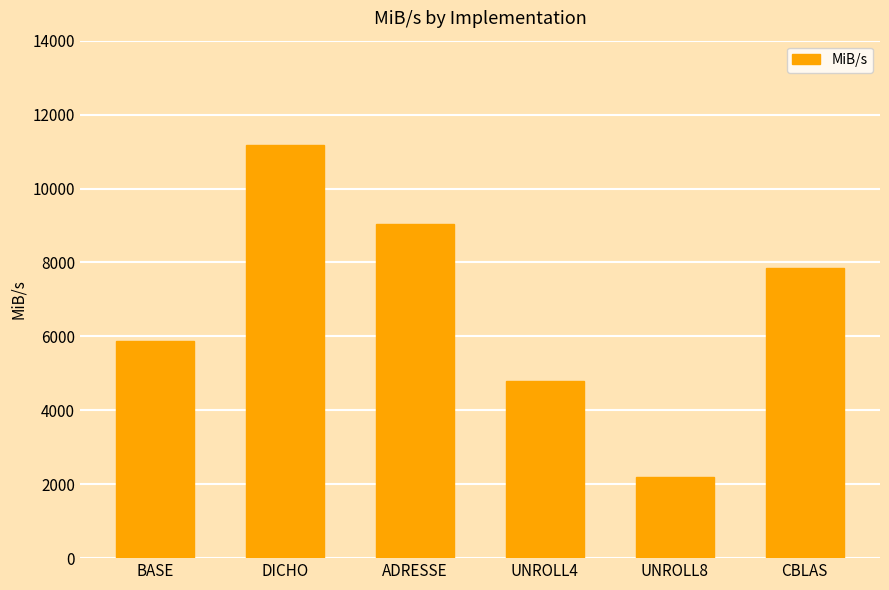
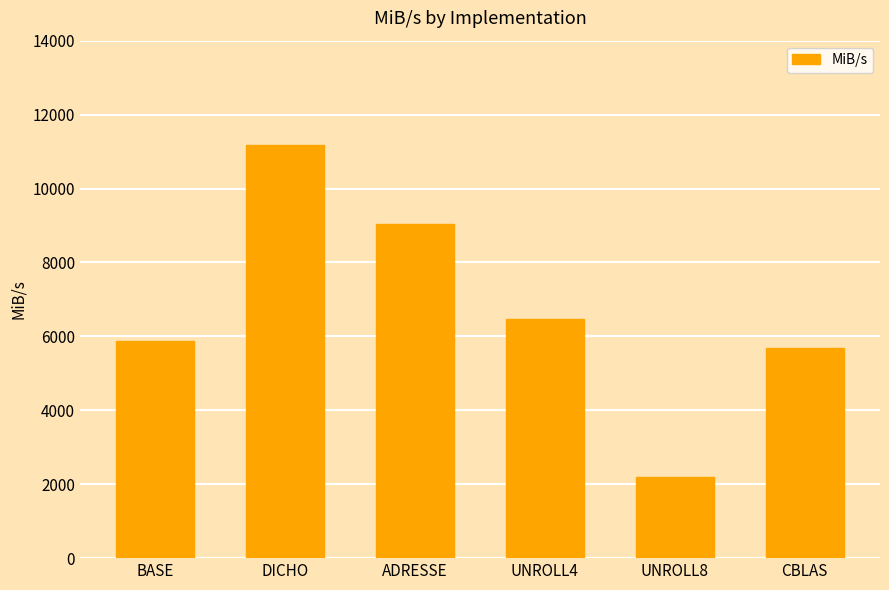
UNROLL4: 4800 -> 6500
CBLAS: 7900 -> 5700
